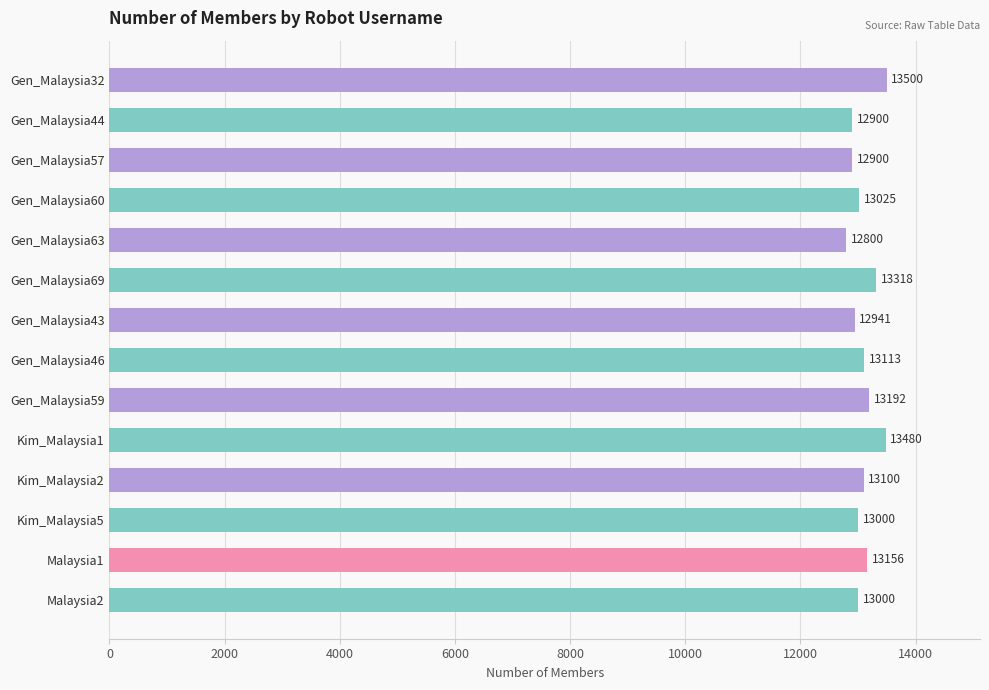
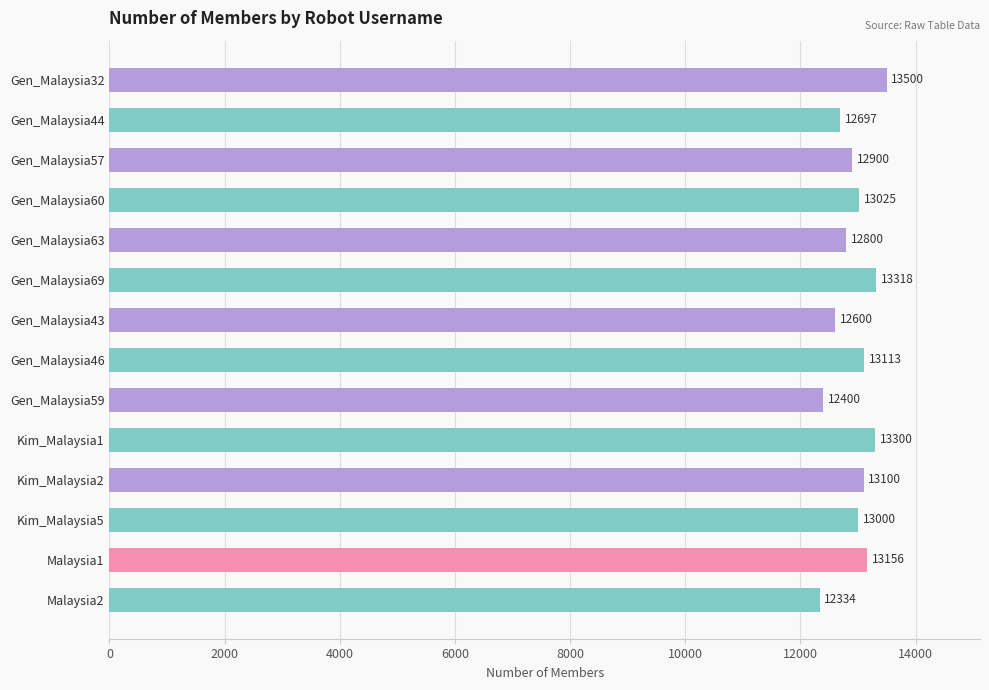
Gen_Malaysia44: 12900 -> 12697
Gen_Malaysia43: 12941 -> 12600
Gen_Malaysia59: 13192 -> 12400
Kim_Malaysia1: 13480 -> 13300
Malaysia2: 13000 -> 12334
